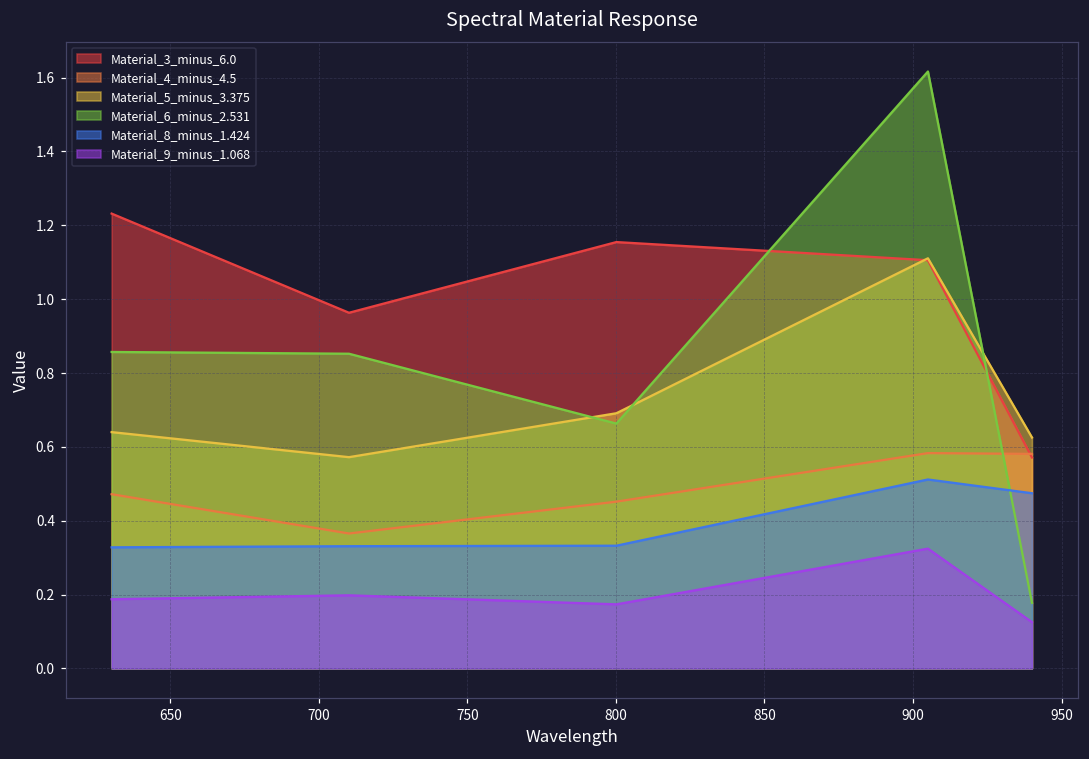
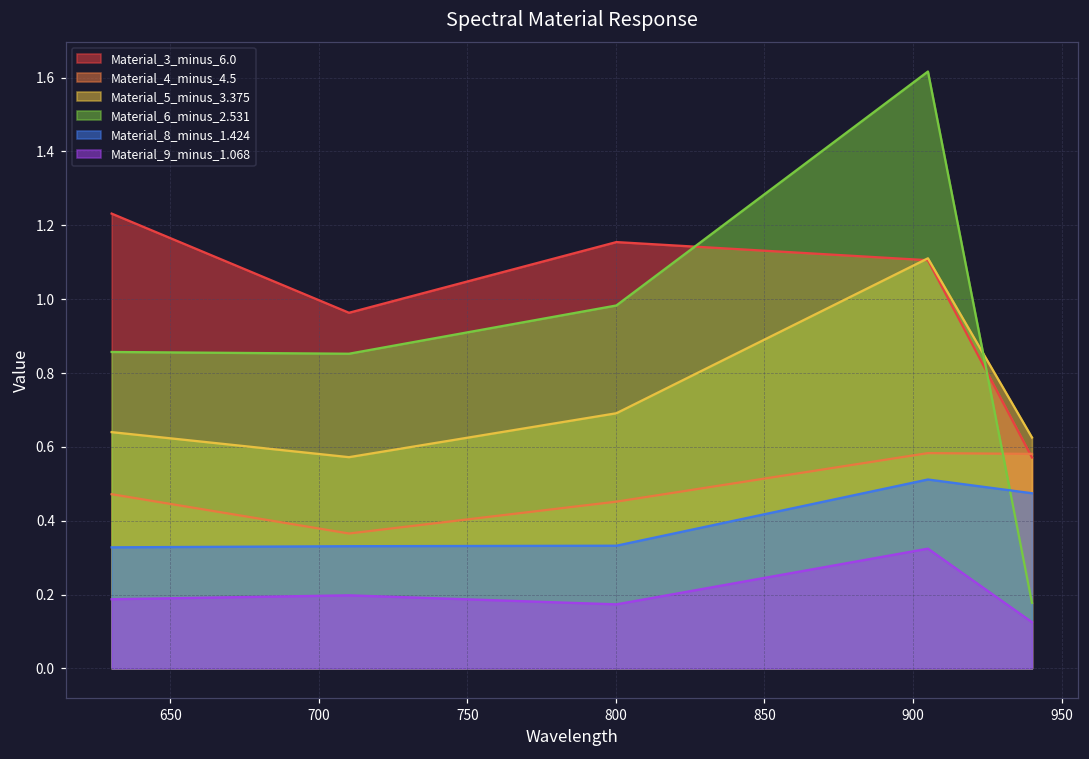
Material_6_minus_2.531, 800: 0.66 -> 0.98
